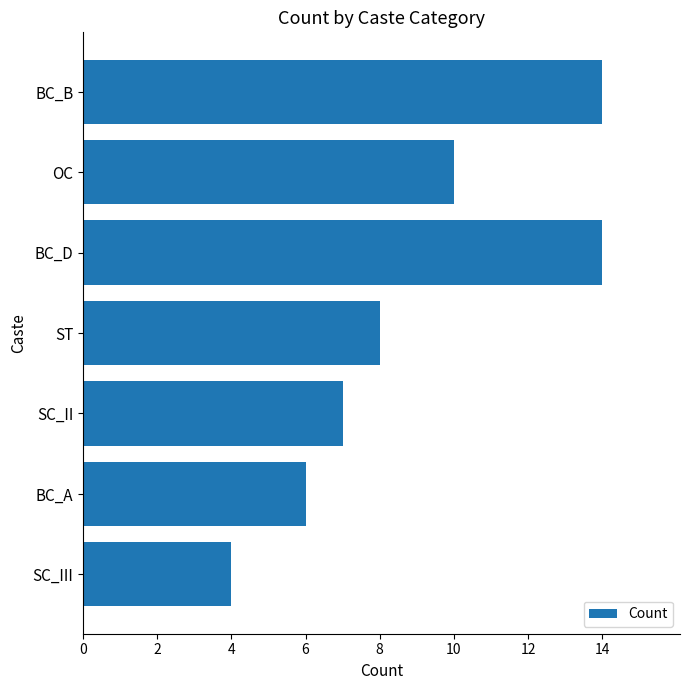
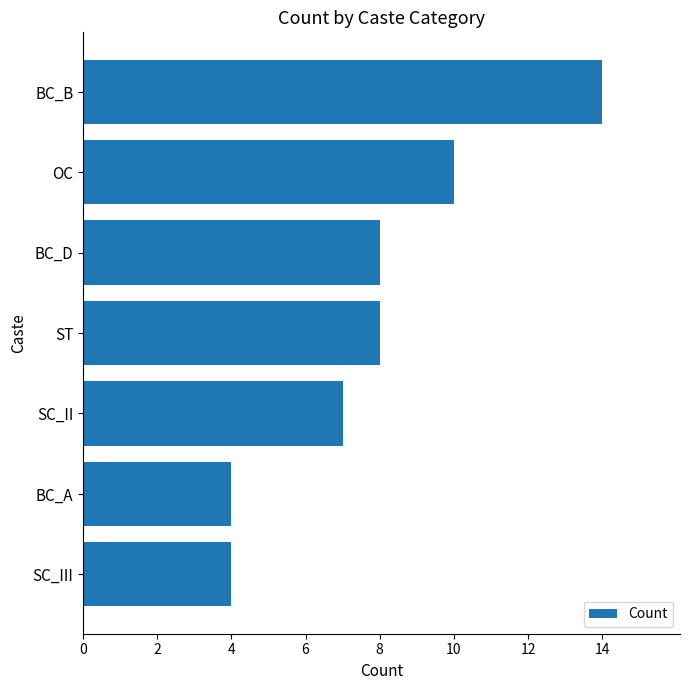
BC_D: 14 -> 8
BC_A: 6 -> 4
